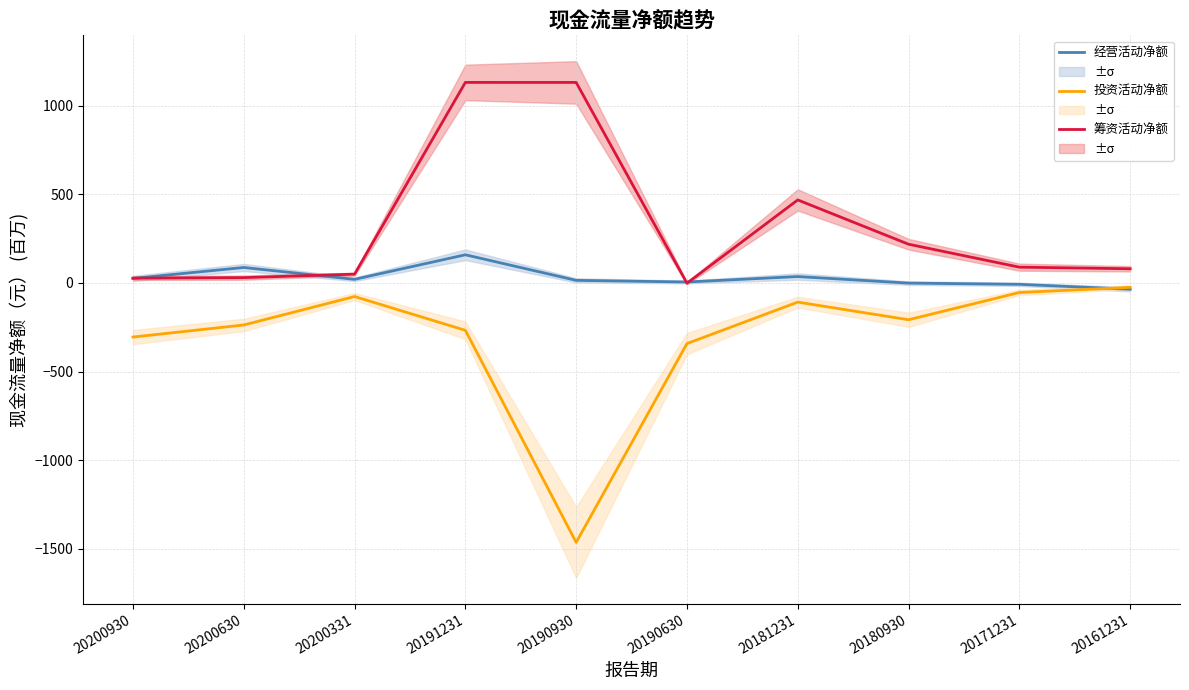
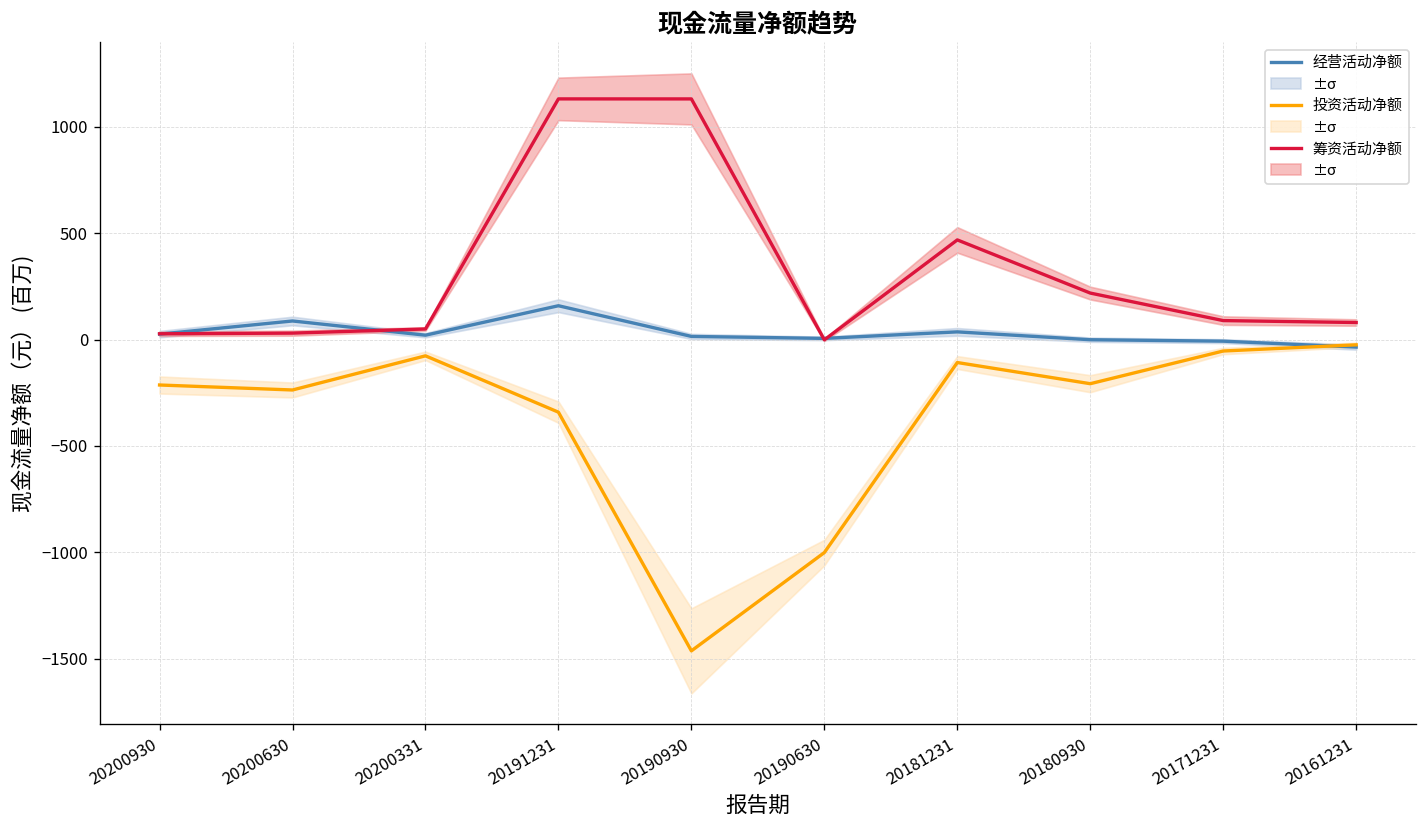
投资活动净额, 20200930: -310 -> -210
投资活动净额, 20191231: -270 -> -340
投资活动净额, 20190630: -340 -> -1000
